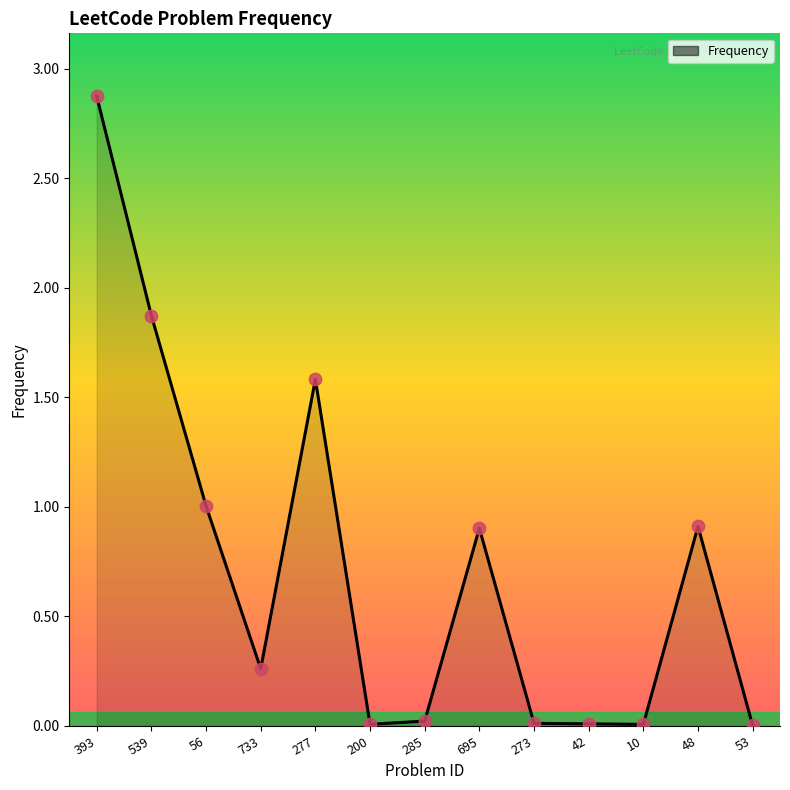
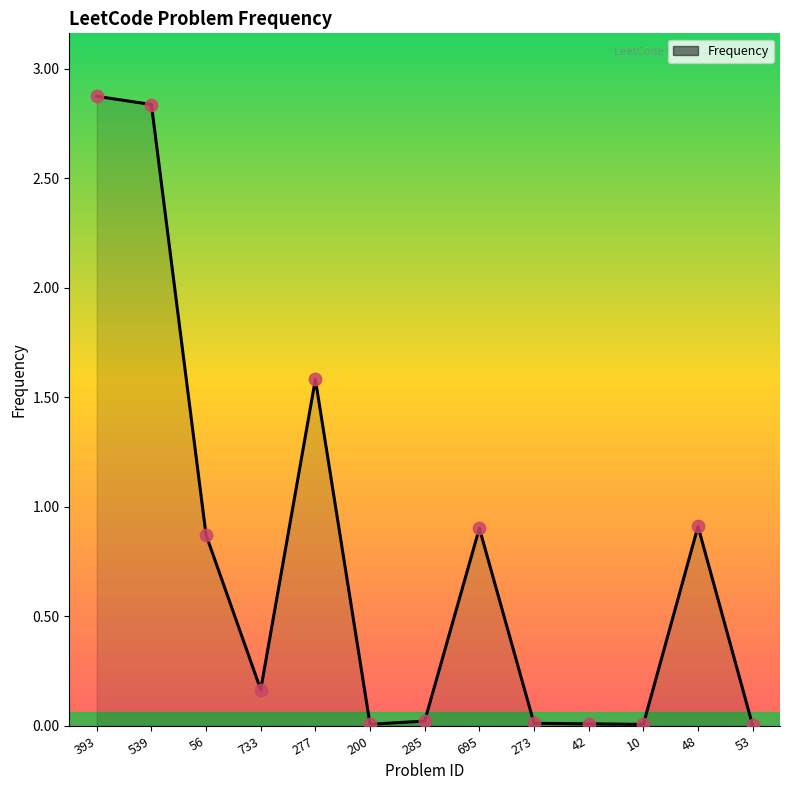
539: 1.87 -> 2.84
56: 1.00 -> 0.87
733: 0.26 -> 0.17
